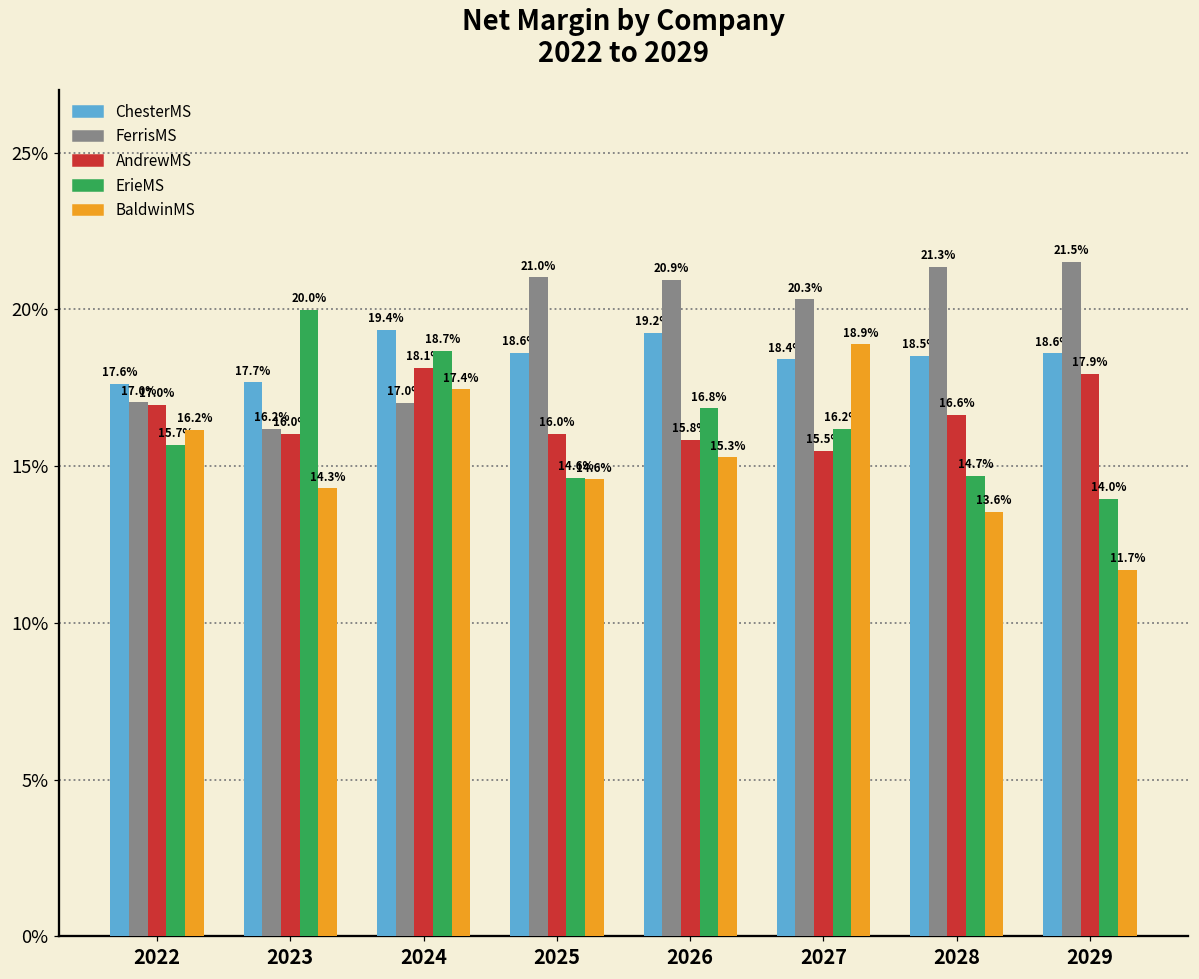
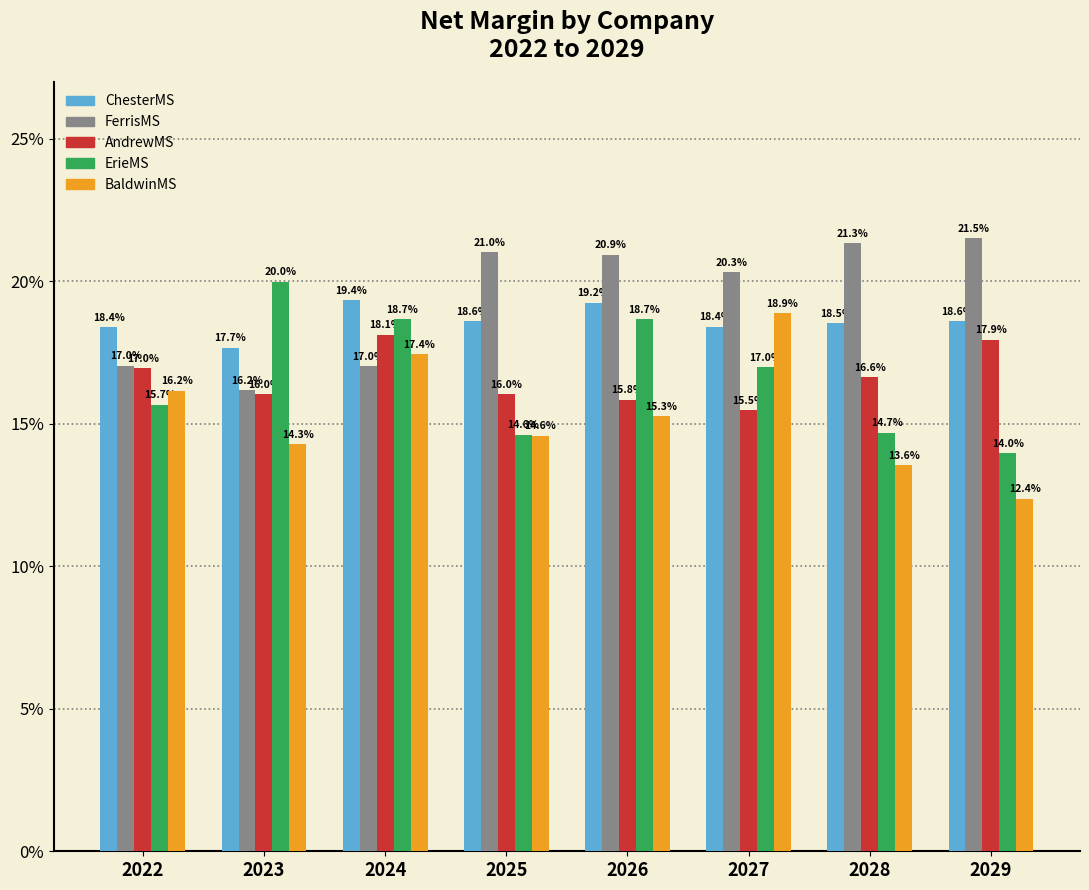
ChesterMS, 2022: 17.6% -> 18.4%
ErieMS, 2026: 16.8% -> 18.7%
ErieMS, 2027: 16.2% -> 17.0%
BaldwinMS, 2029: 11.7% -> 12.4%
